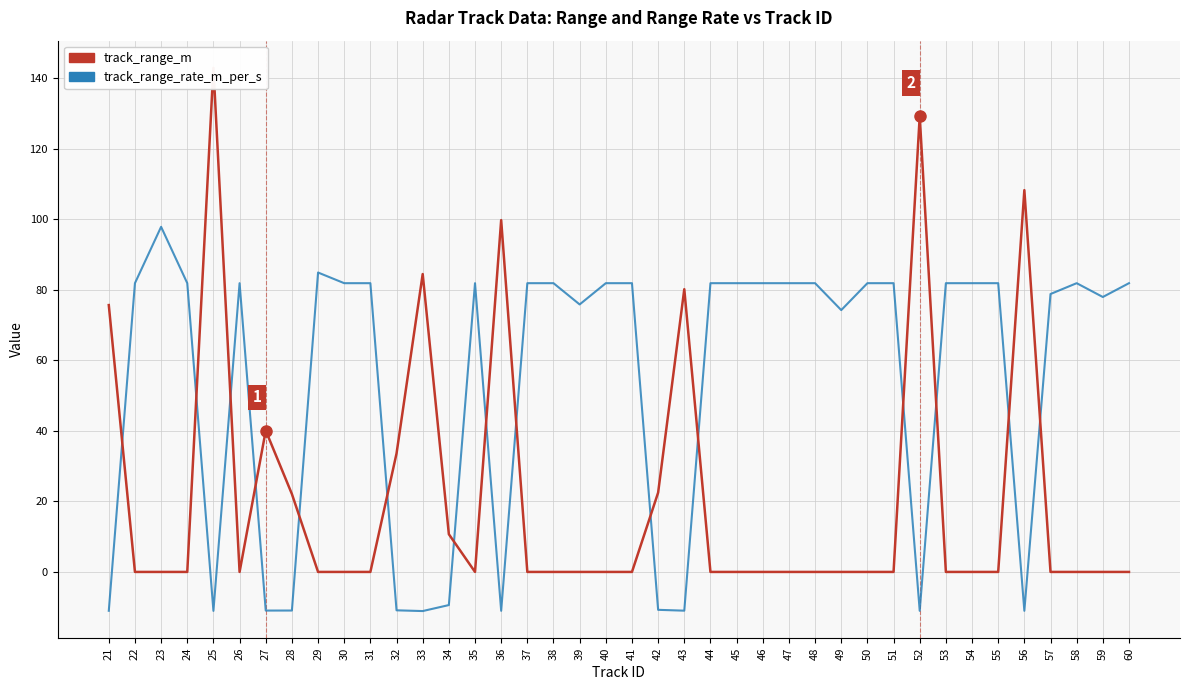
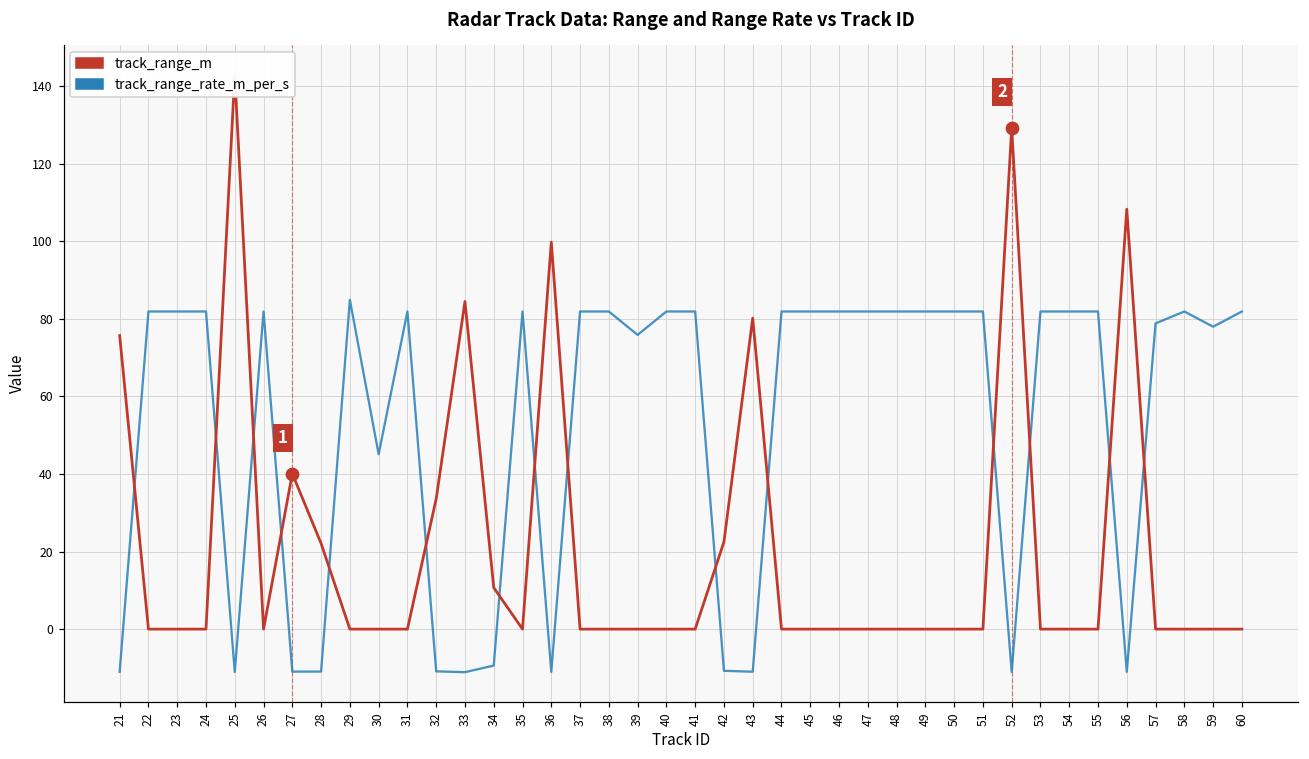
track_range_rate_m_per_s, 23: 98 -> 82
track_range_rate_m_per_s, 30: 82 -> 45
track_range_rate_m_per_s, 49: 74 -> 82
